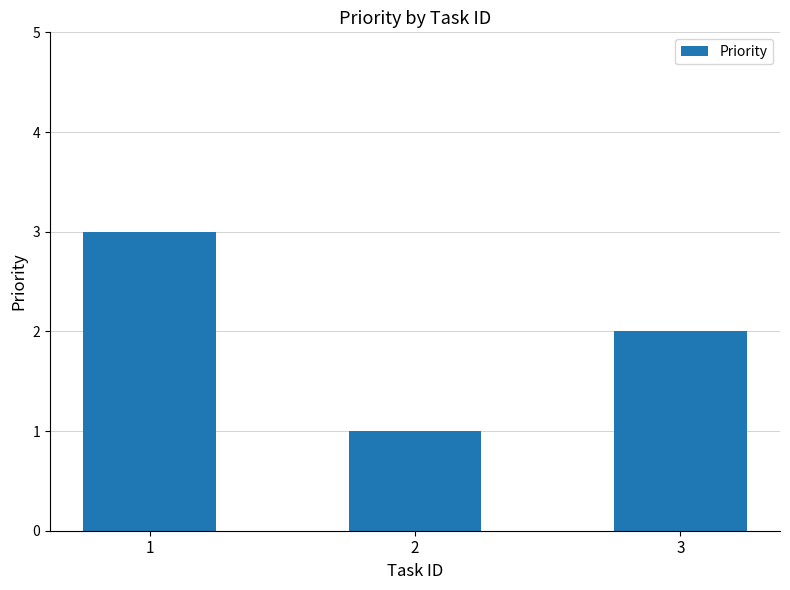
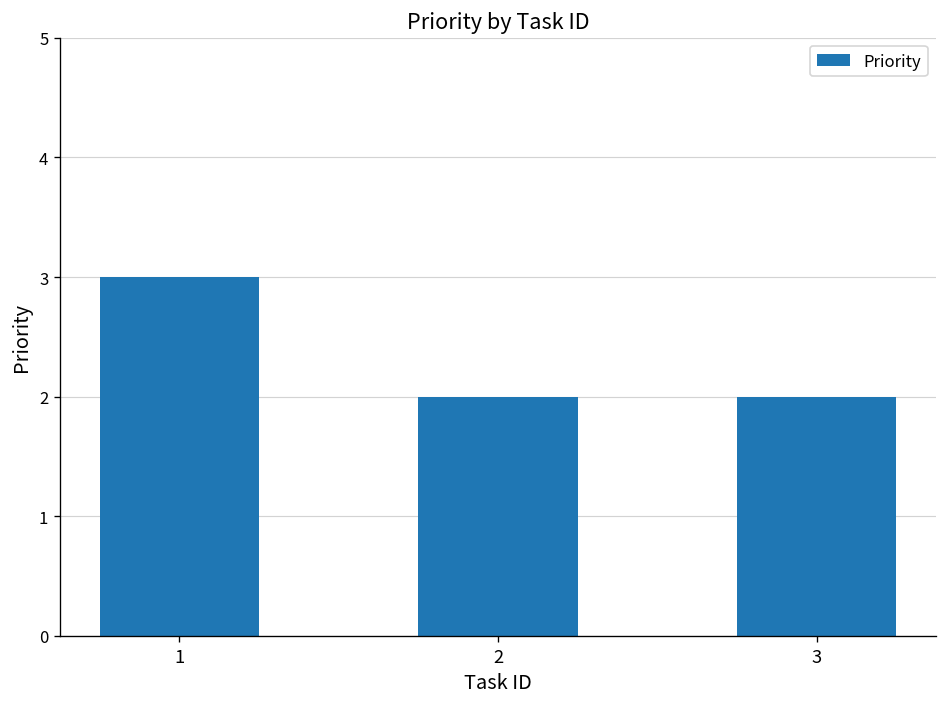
2: 1 -> 2
